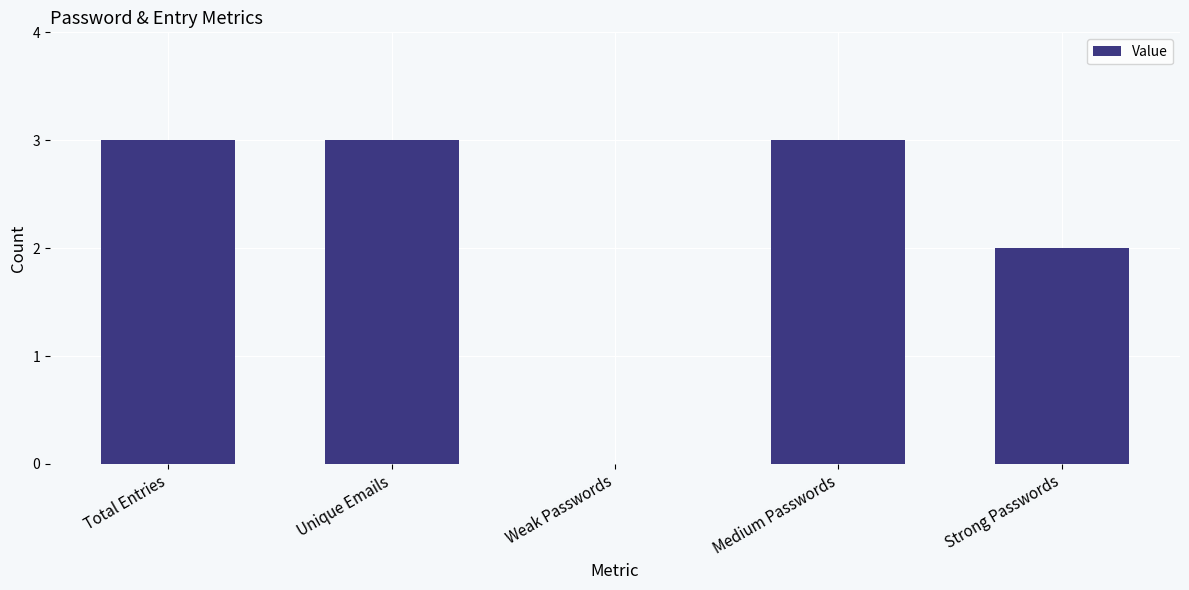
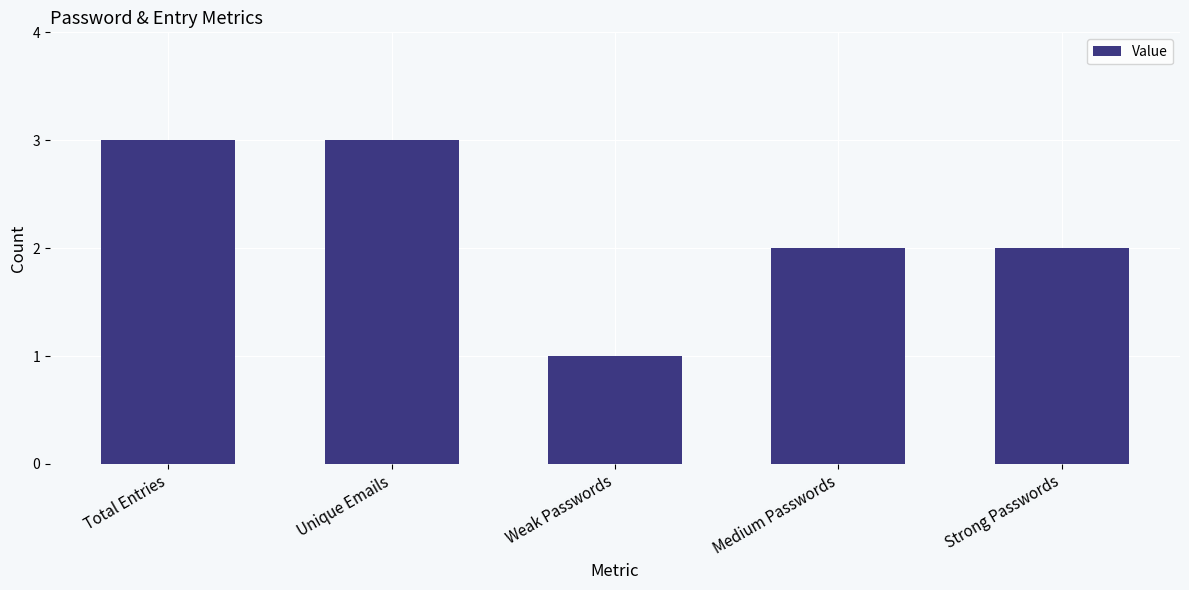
Weak Passwords: 0 -> 1
Medium Passwords: 3 -> 2
